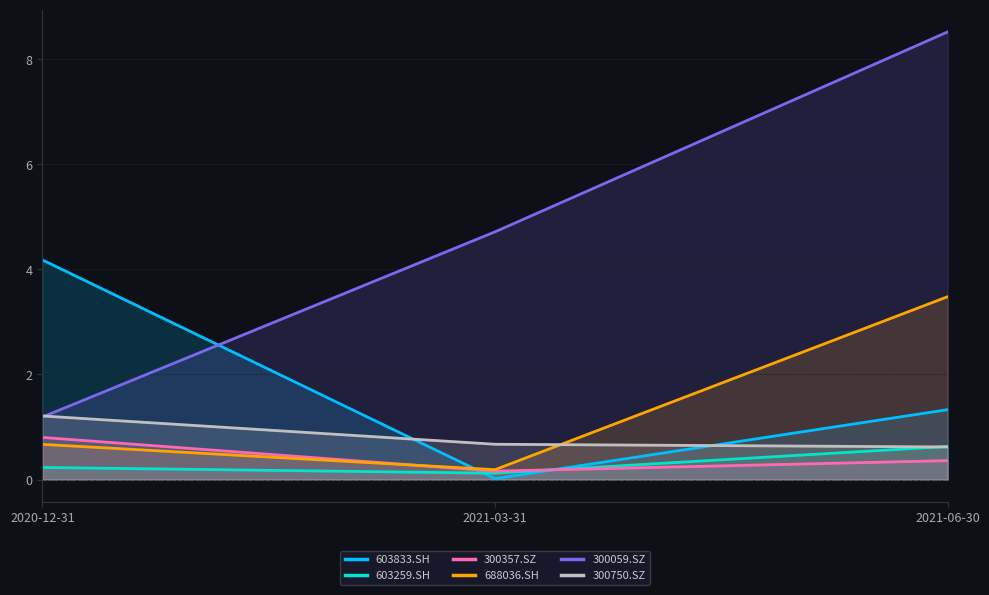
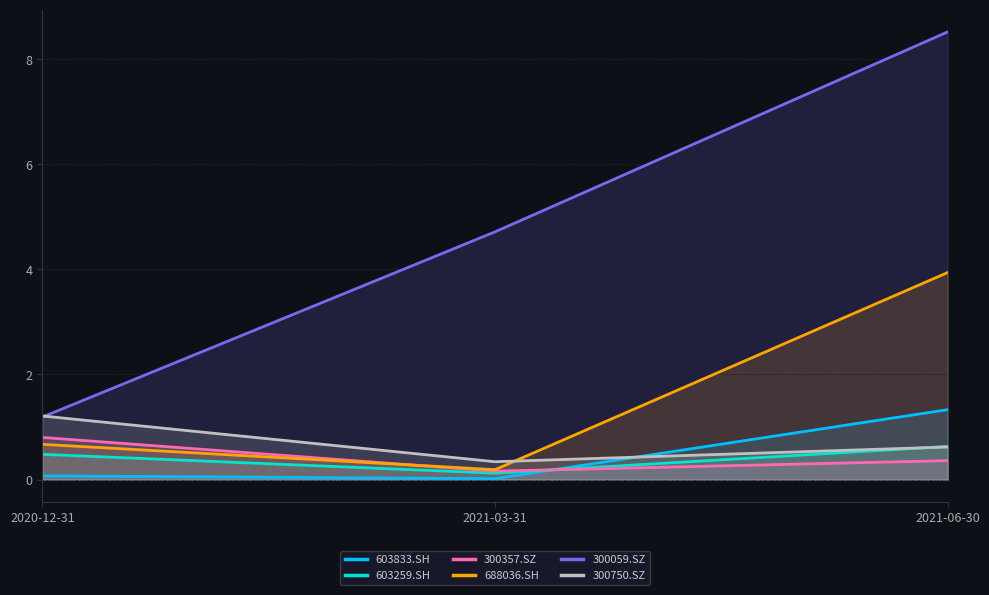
603833.SH, 2020-12-31: 4.2 -> 0.1
603259.SH, 2020-12-31: 0.2 -> 0.5
300750.SZ, 2021-03-31: 0.7 -> 0.3
688036.SH, 2021-06-30: 3.5 -> 3.9
